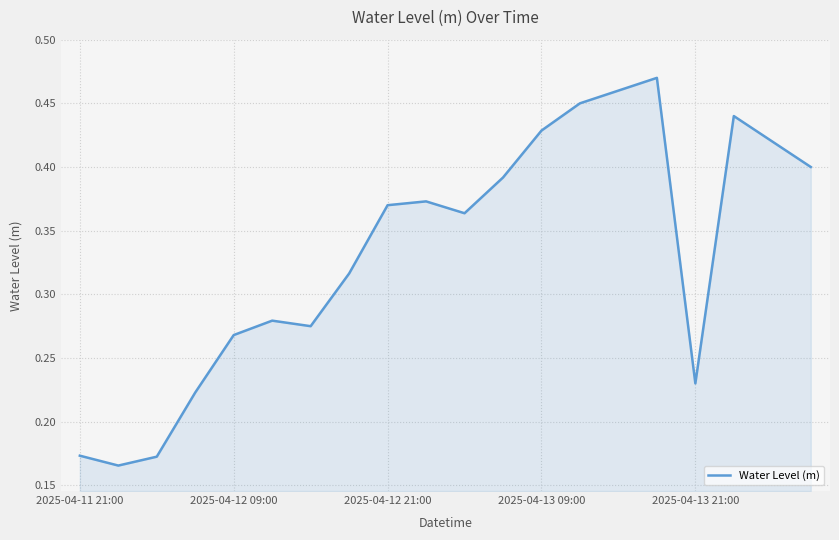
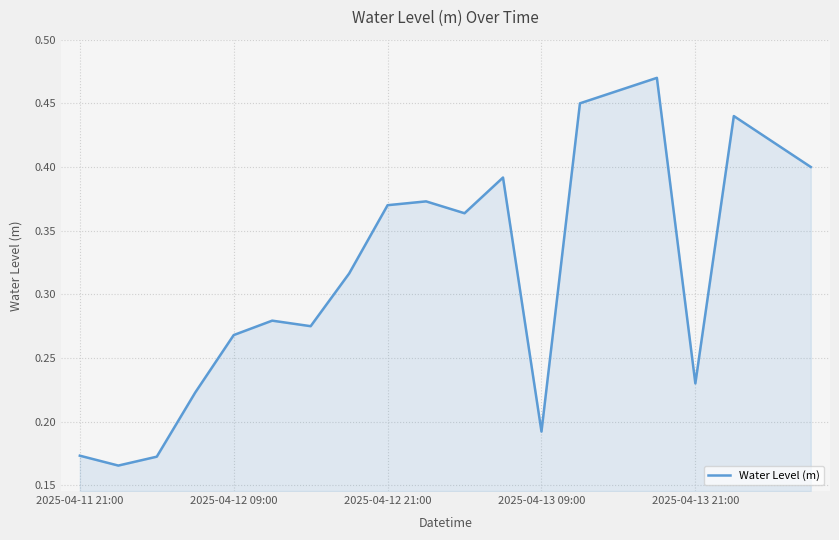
2025-04-13 09:00: 0.429 -> 0.192
